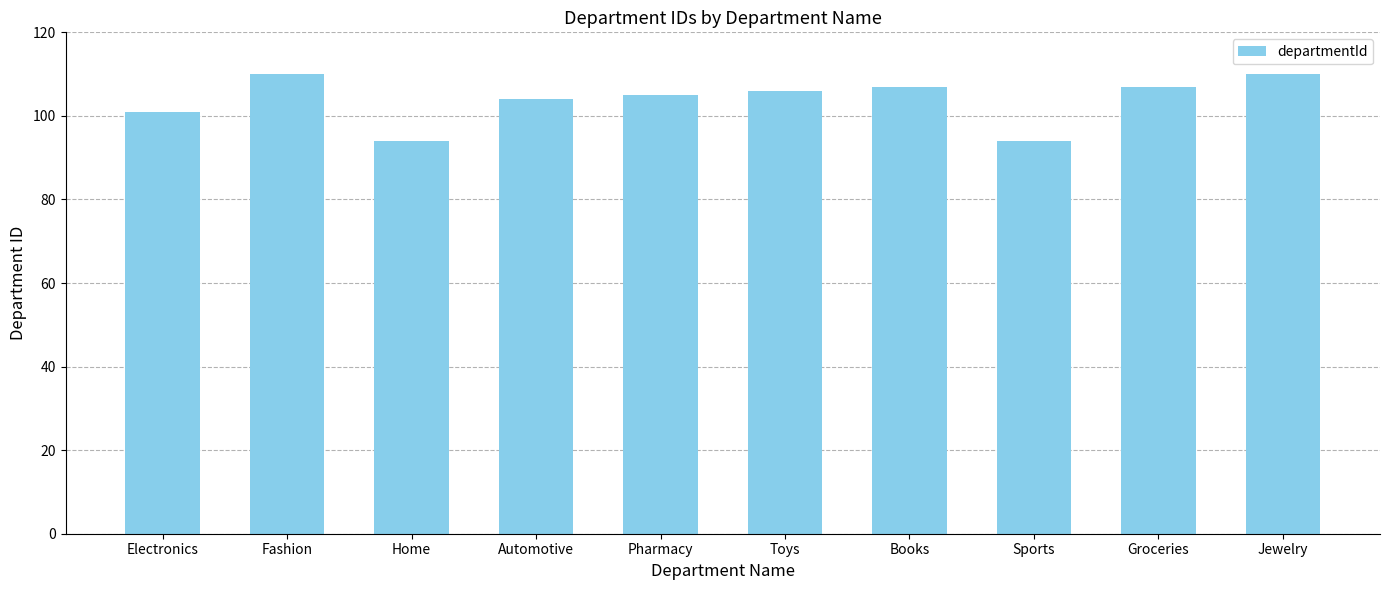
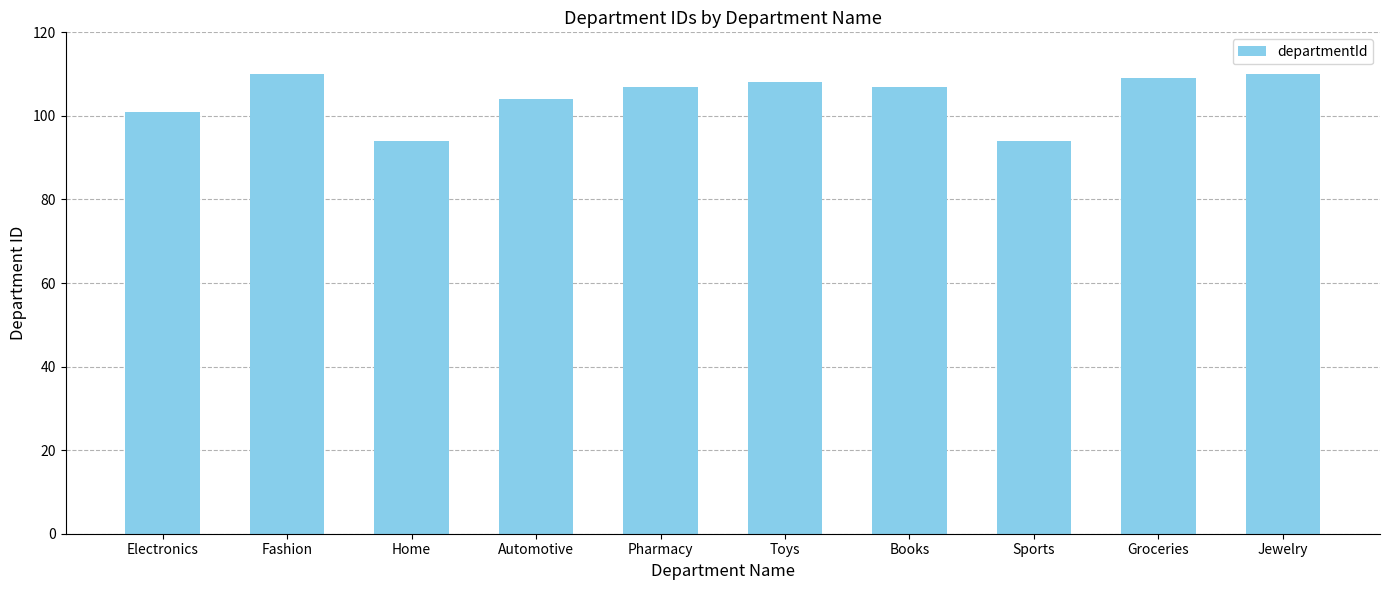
Pharmacy: 105 -> 107
Toys: 106 -> 108
Groceries: 107 -> 109
